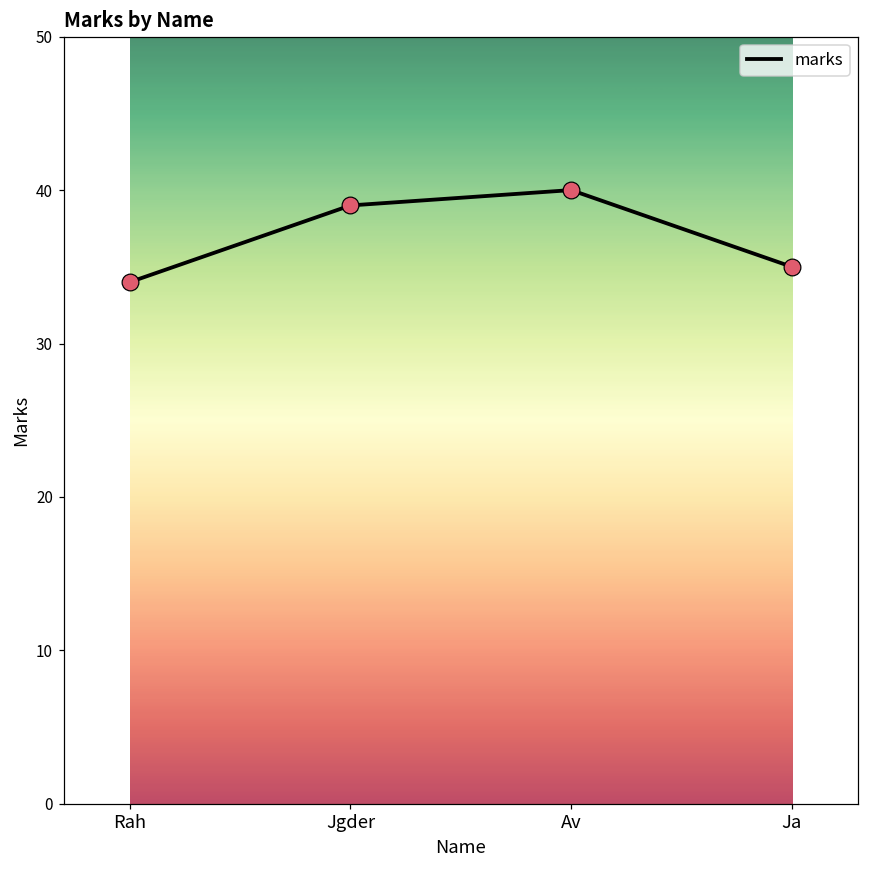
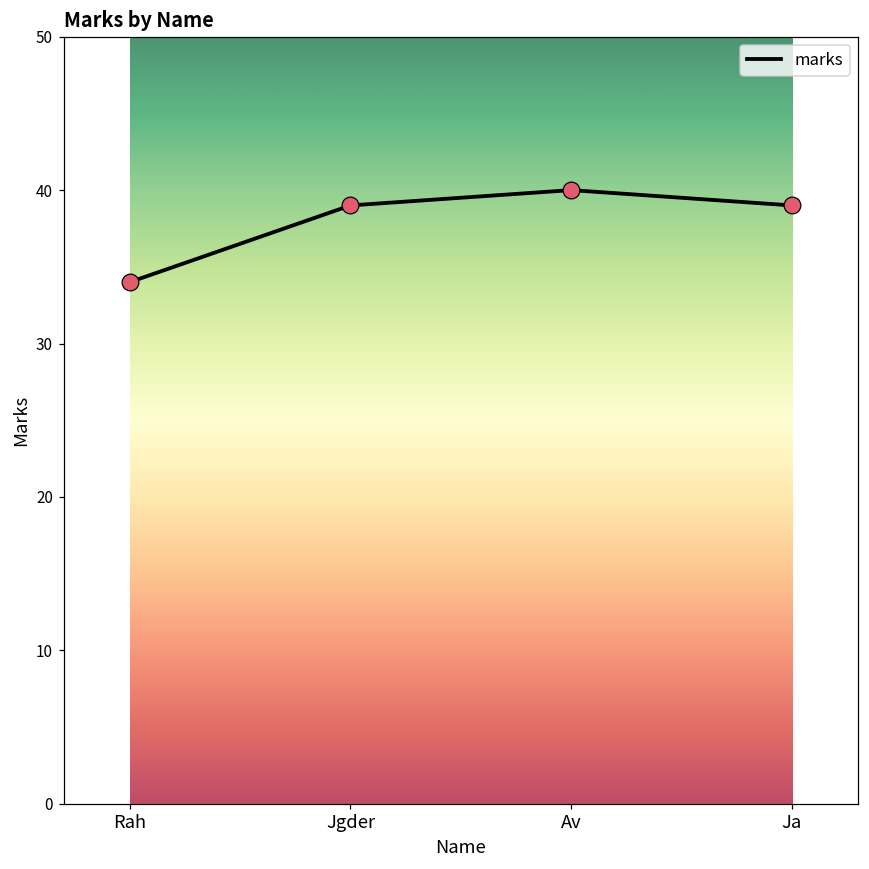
Ja: 35 -> 39
